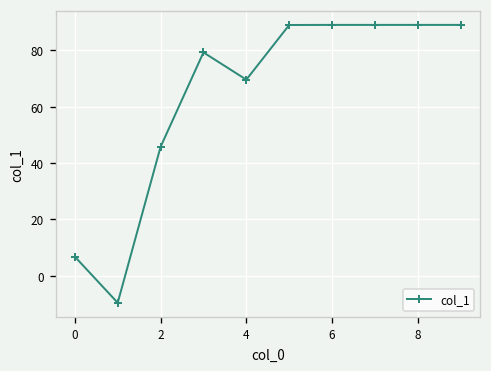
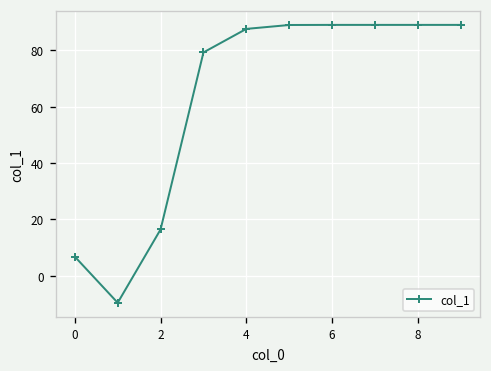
2: 46 -> 16
4: 70 -> 88
